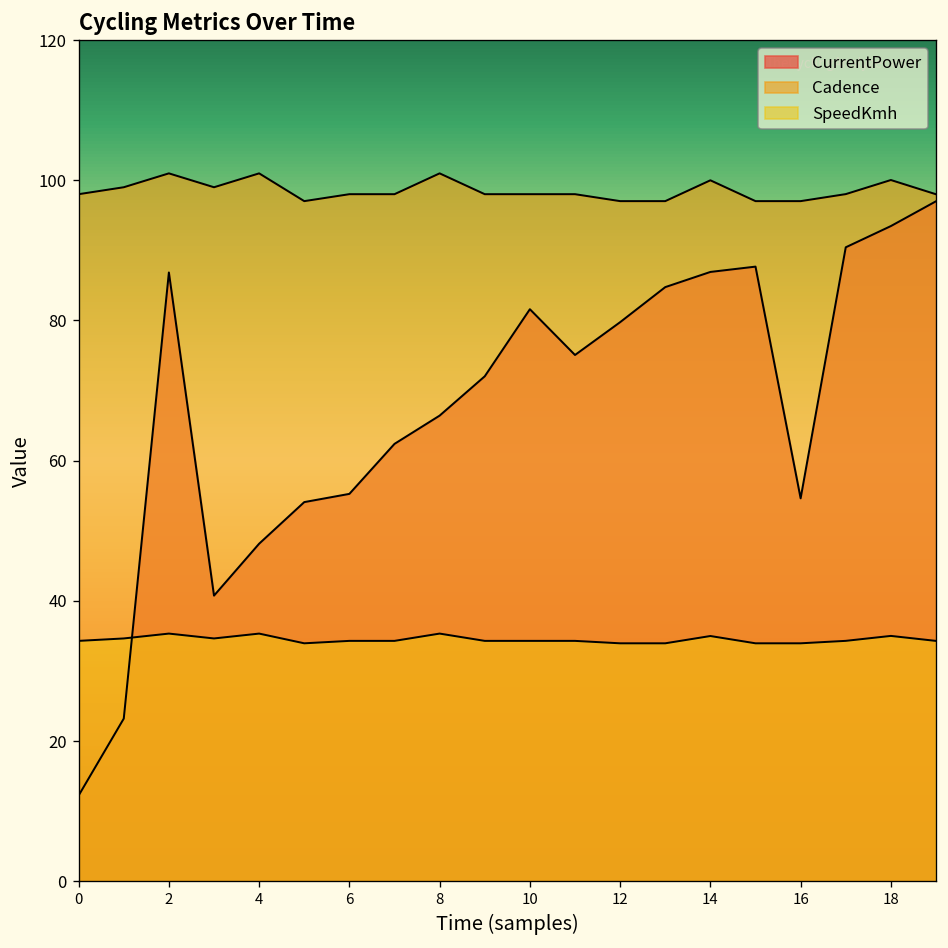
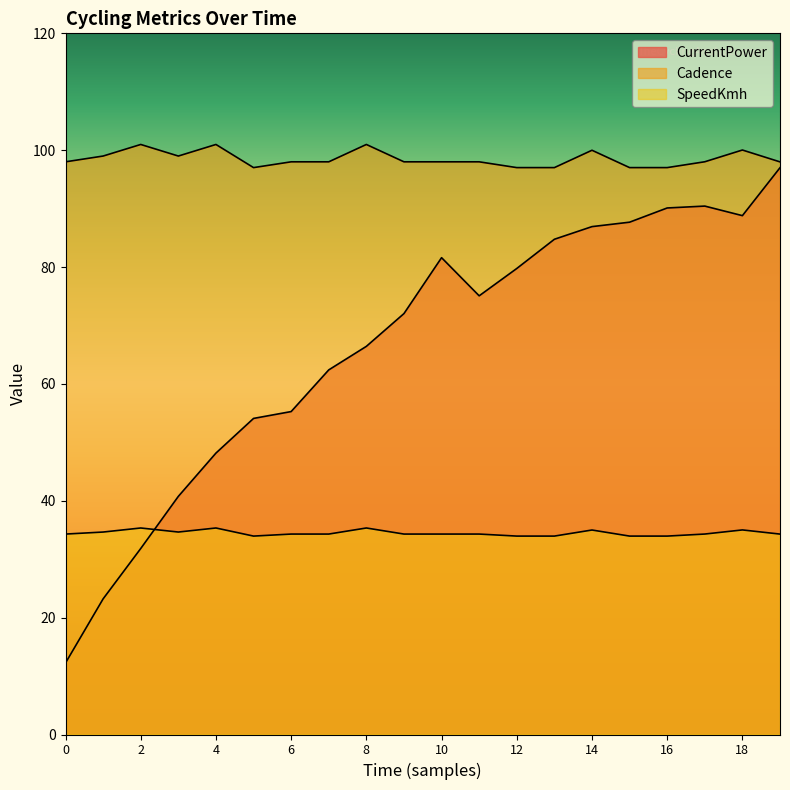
CurrentPower, 2: 87 -> 32
CurrentPower, 16: 55 -> 90
CurrentPower, 18: 93 -> 89
